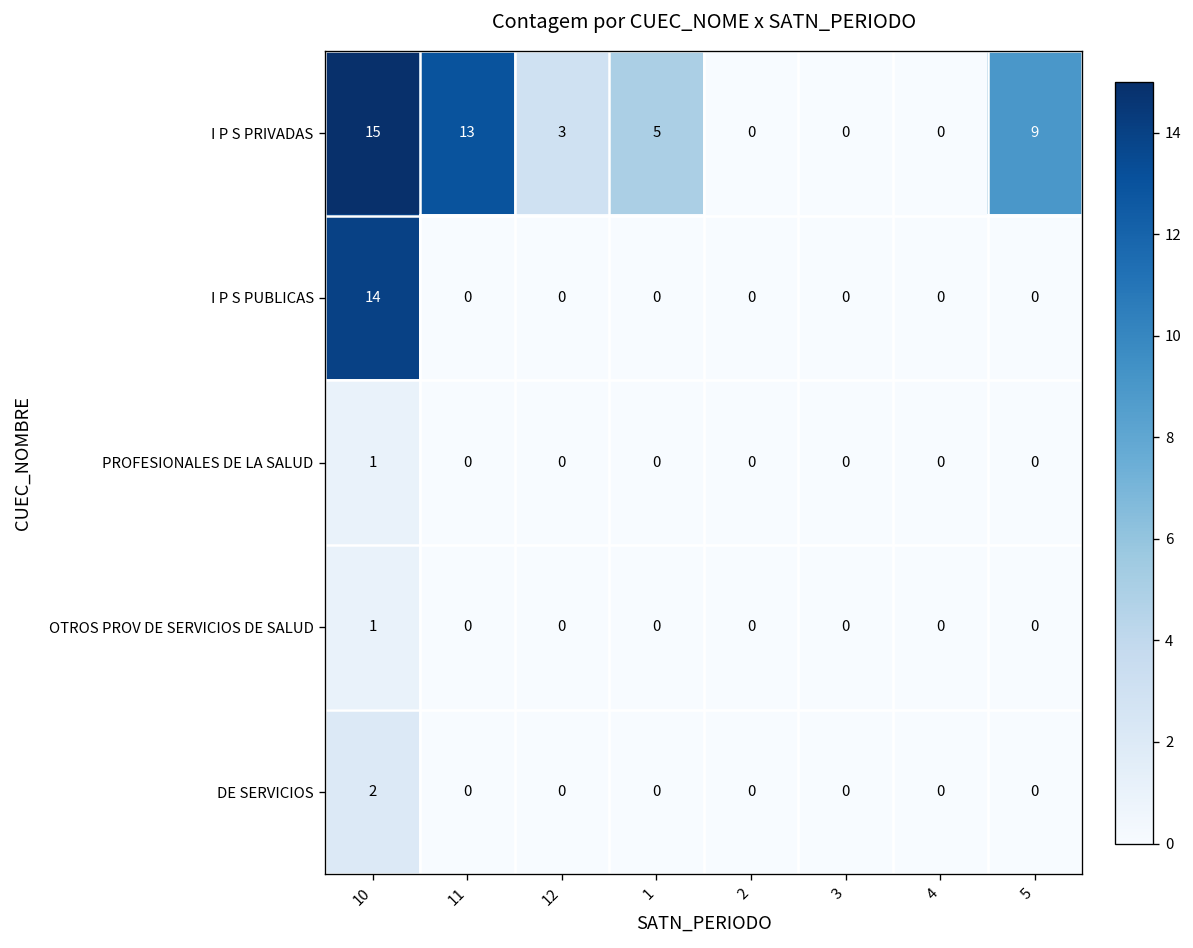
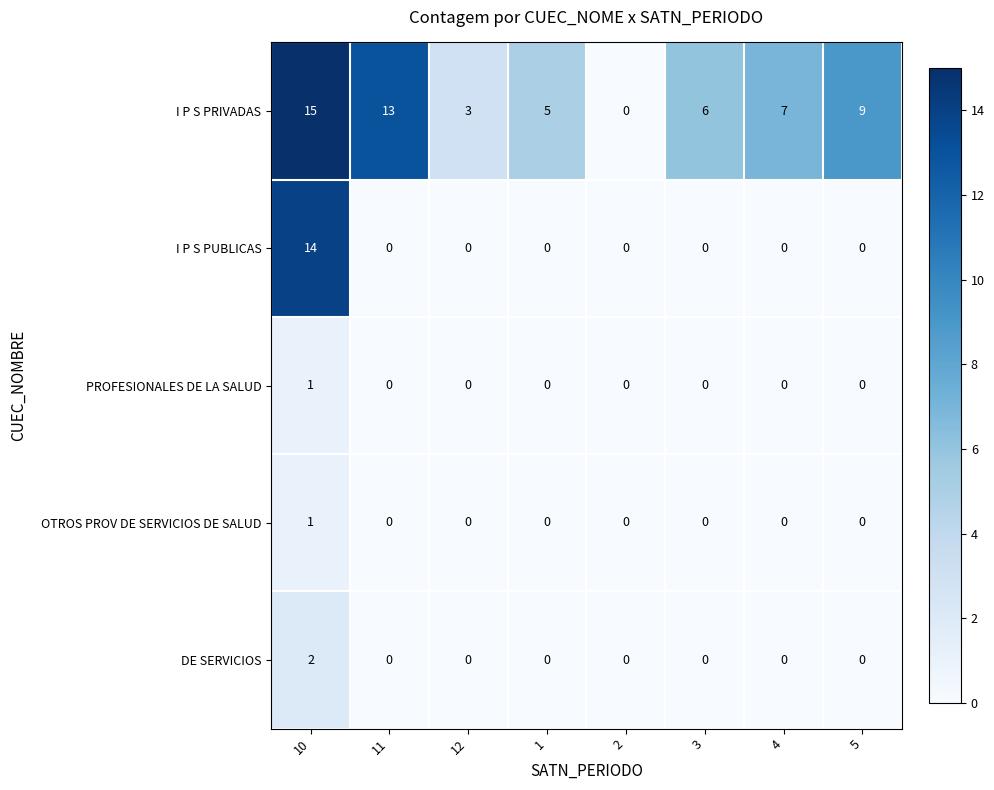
I P S PRIVADAS, 3: 0 -> 6
I P S PRIVADAS, 4: 0 -> 7
